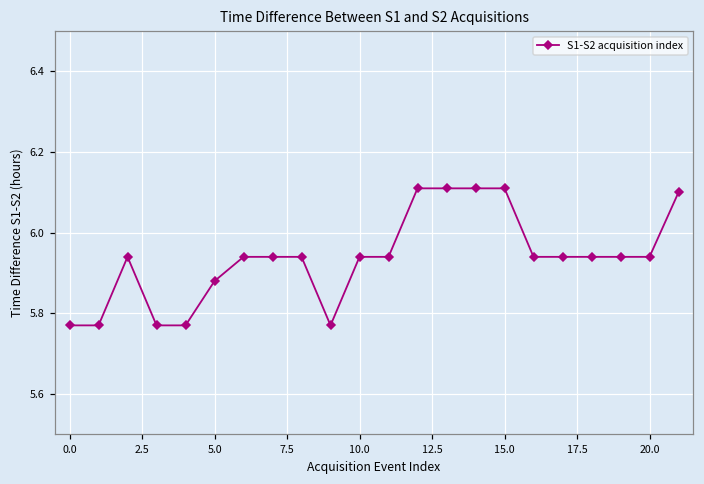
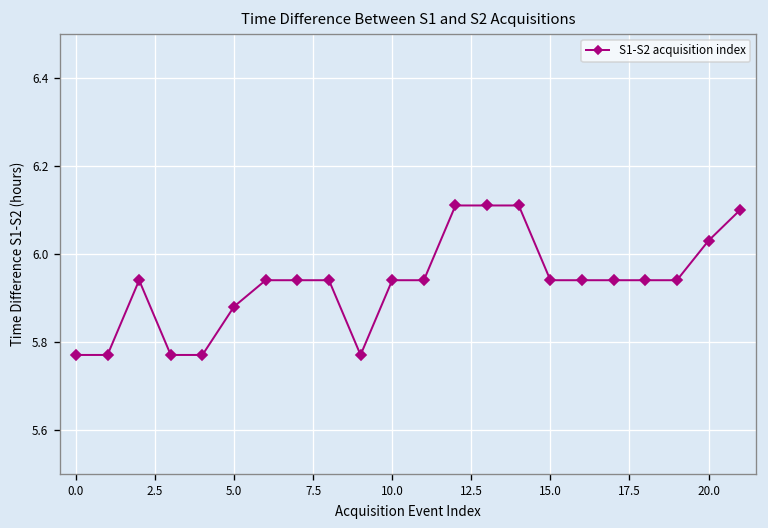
15.0: 6.11 -> 5.94
20.0: 5.94 -> 6.03
